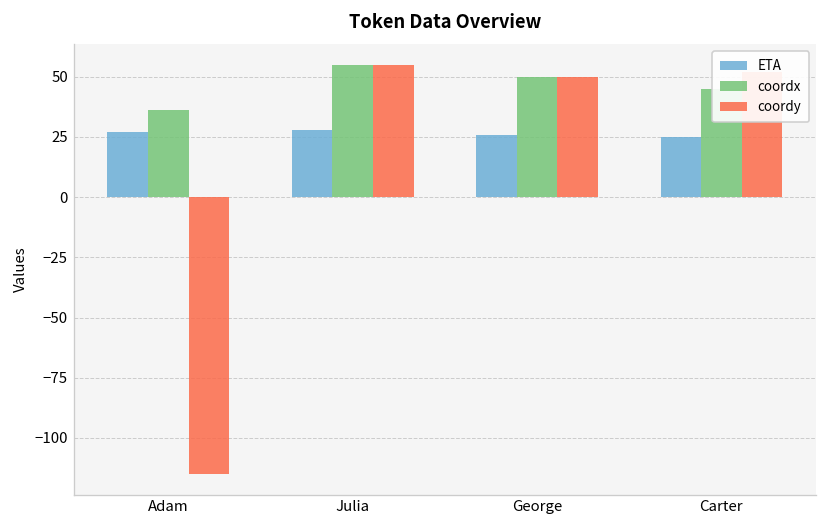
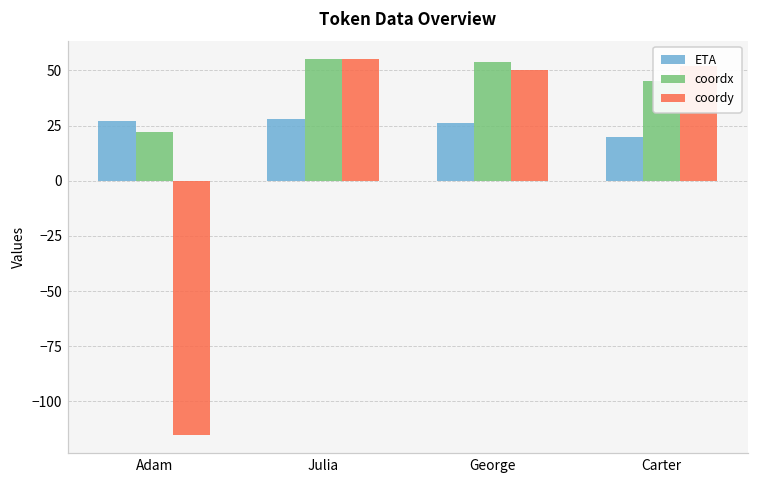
coordx, Adam: 36 -> 22
coordx, George: 50 -> 54
ETA, Carter: 25 -> 20
